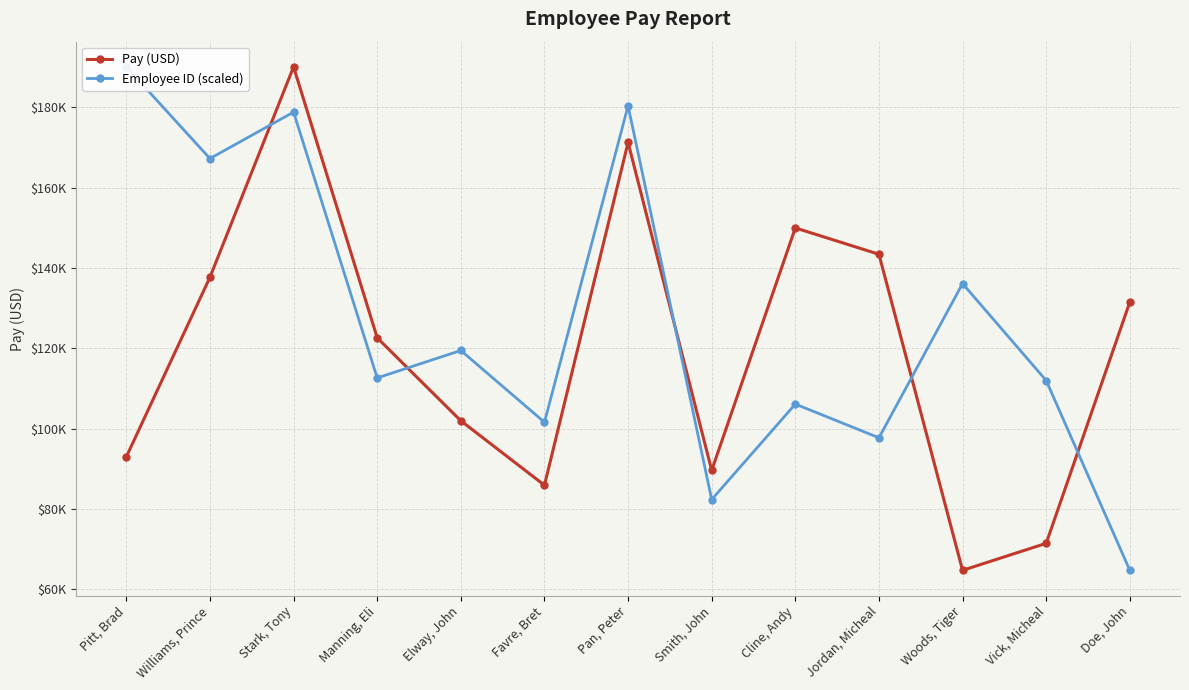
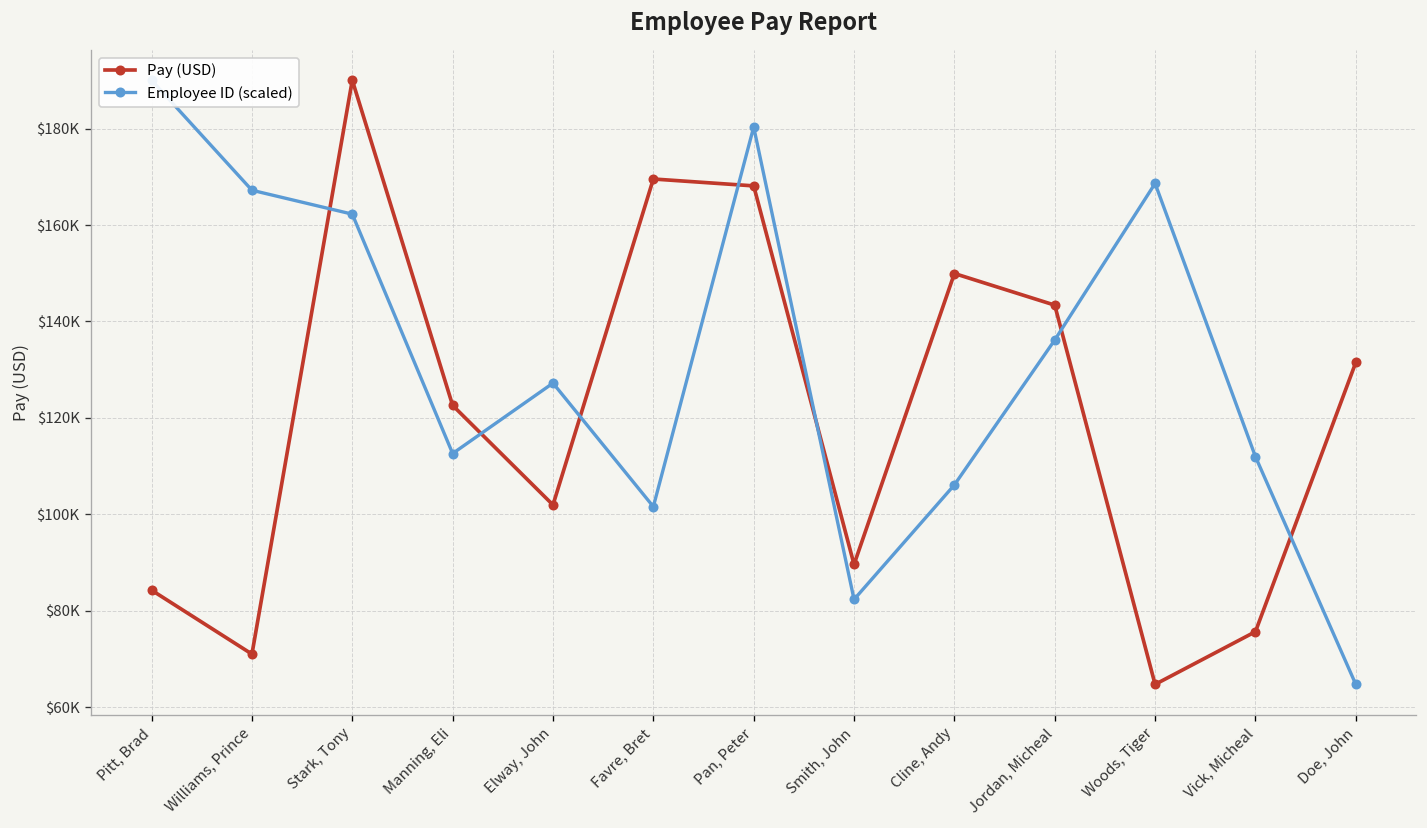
Pay (USD), Pitt, Brad: $93000 -> $84000
Pay (USD), Williams, Prince: $138000 -> $71000
Employee ID (scaled), Stark, Tony: $179000 -> $162000
Employee ID (scaled), Elway, John: $119000 -> $127000
Pay (USD), Favre, Bret: $86000 -> $170000
Pay (USD), Pan, Peter: $171000 -> $168000
Employee ID (scaled), Jordan, Micheal: $98000 -> $136000
Employee ID (scaled), Woods, Tiger: $136000 -> $169000
Pay (USD), Vick, Micheal: $71000 -> $76000
